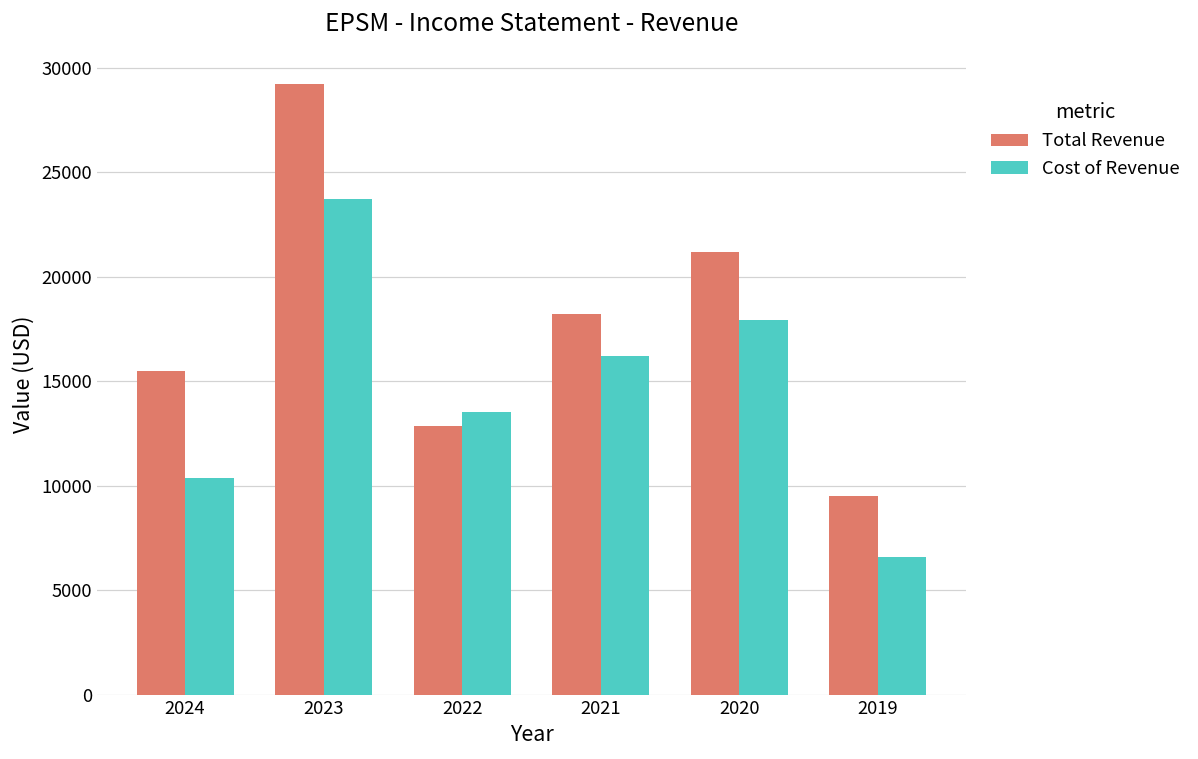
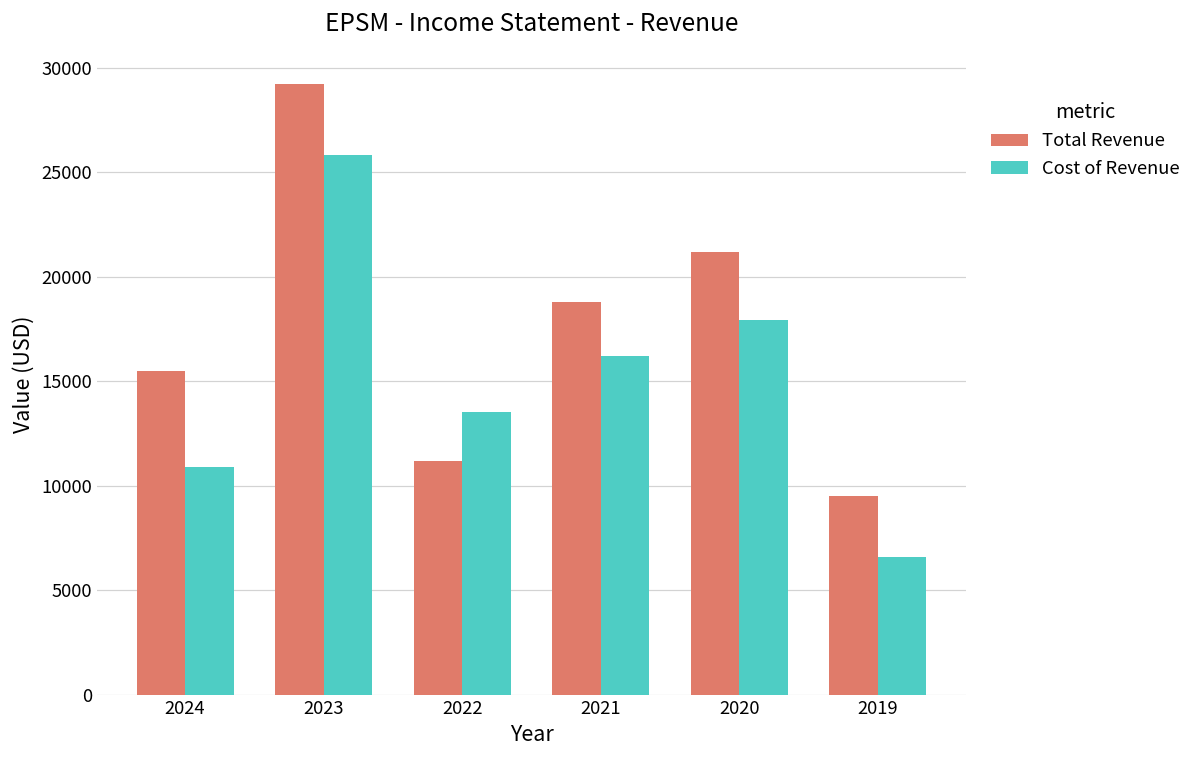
Cost of Revenue, 2024: 10300 -> 10900
Cost of Revenue, 2023: 23700 -> 25800
Total Revenue, 2022: 12900 -> 11200
Total Revenue, 2021: 18200 -> 18800
